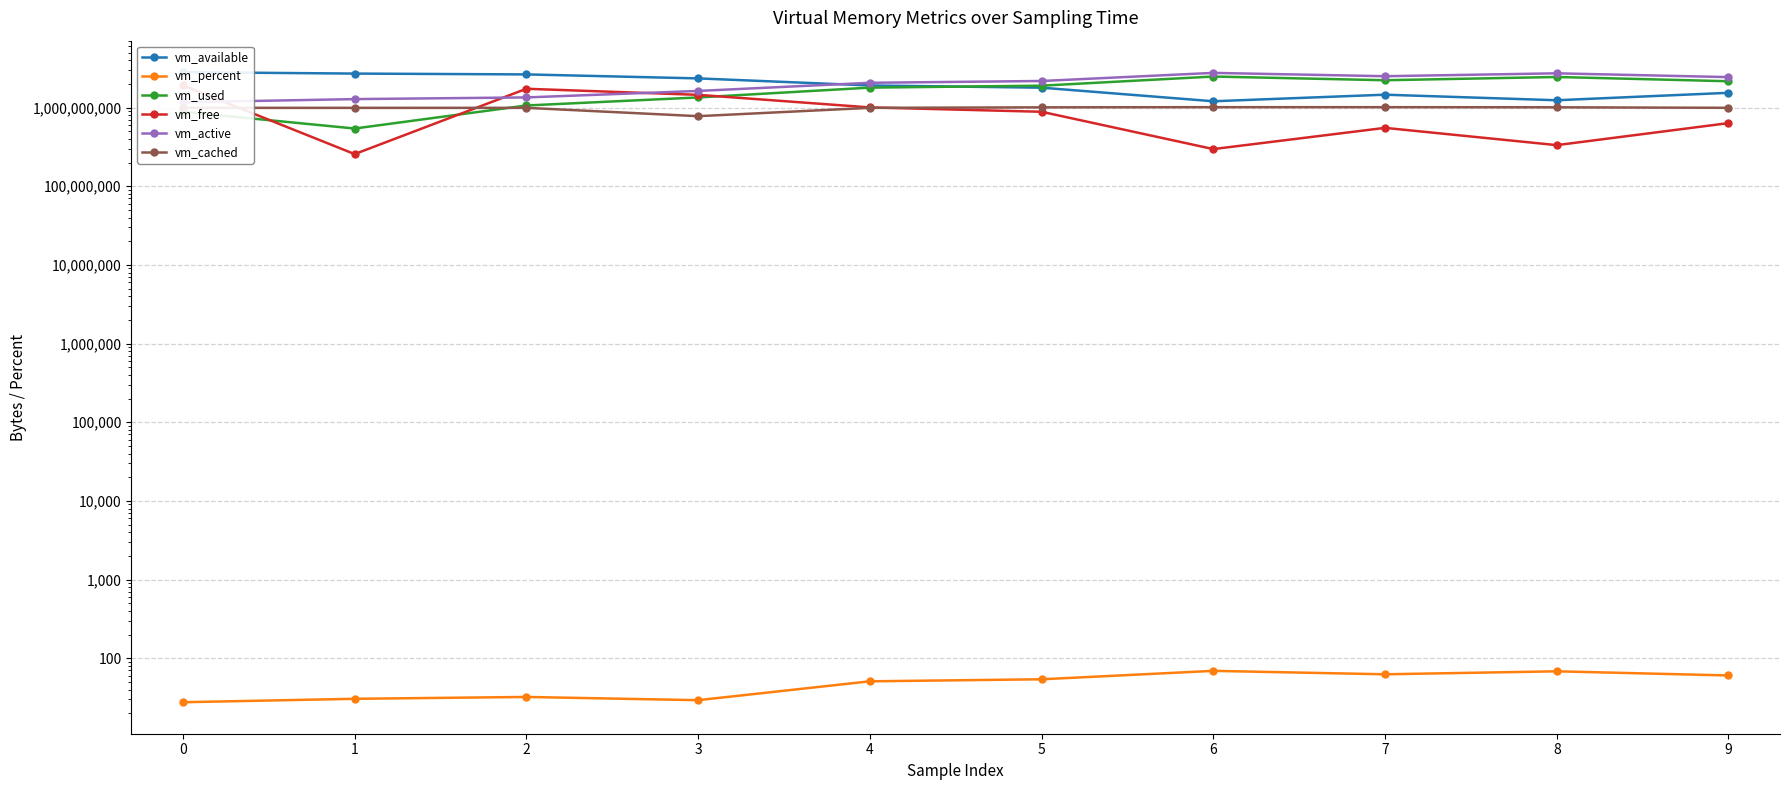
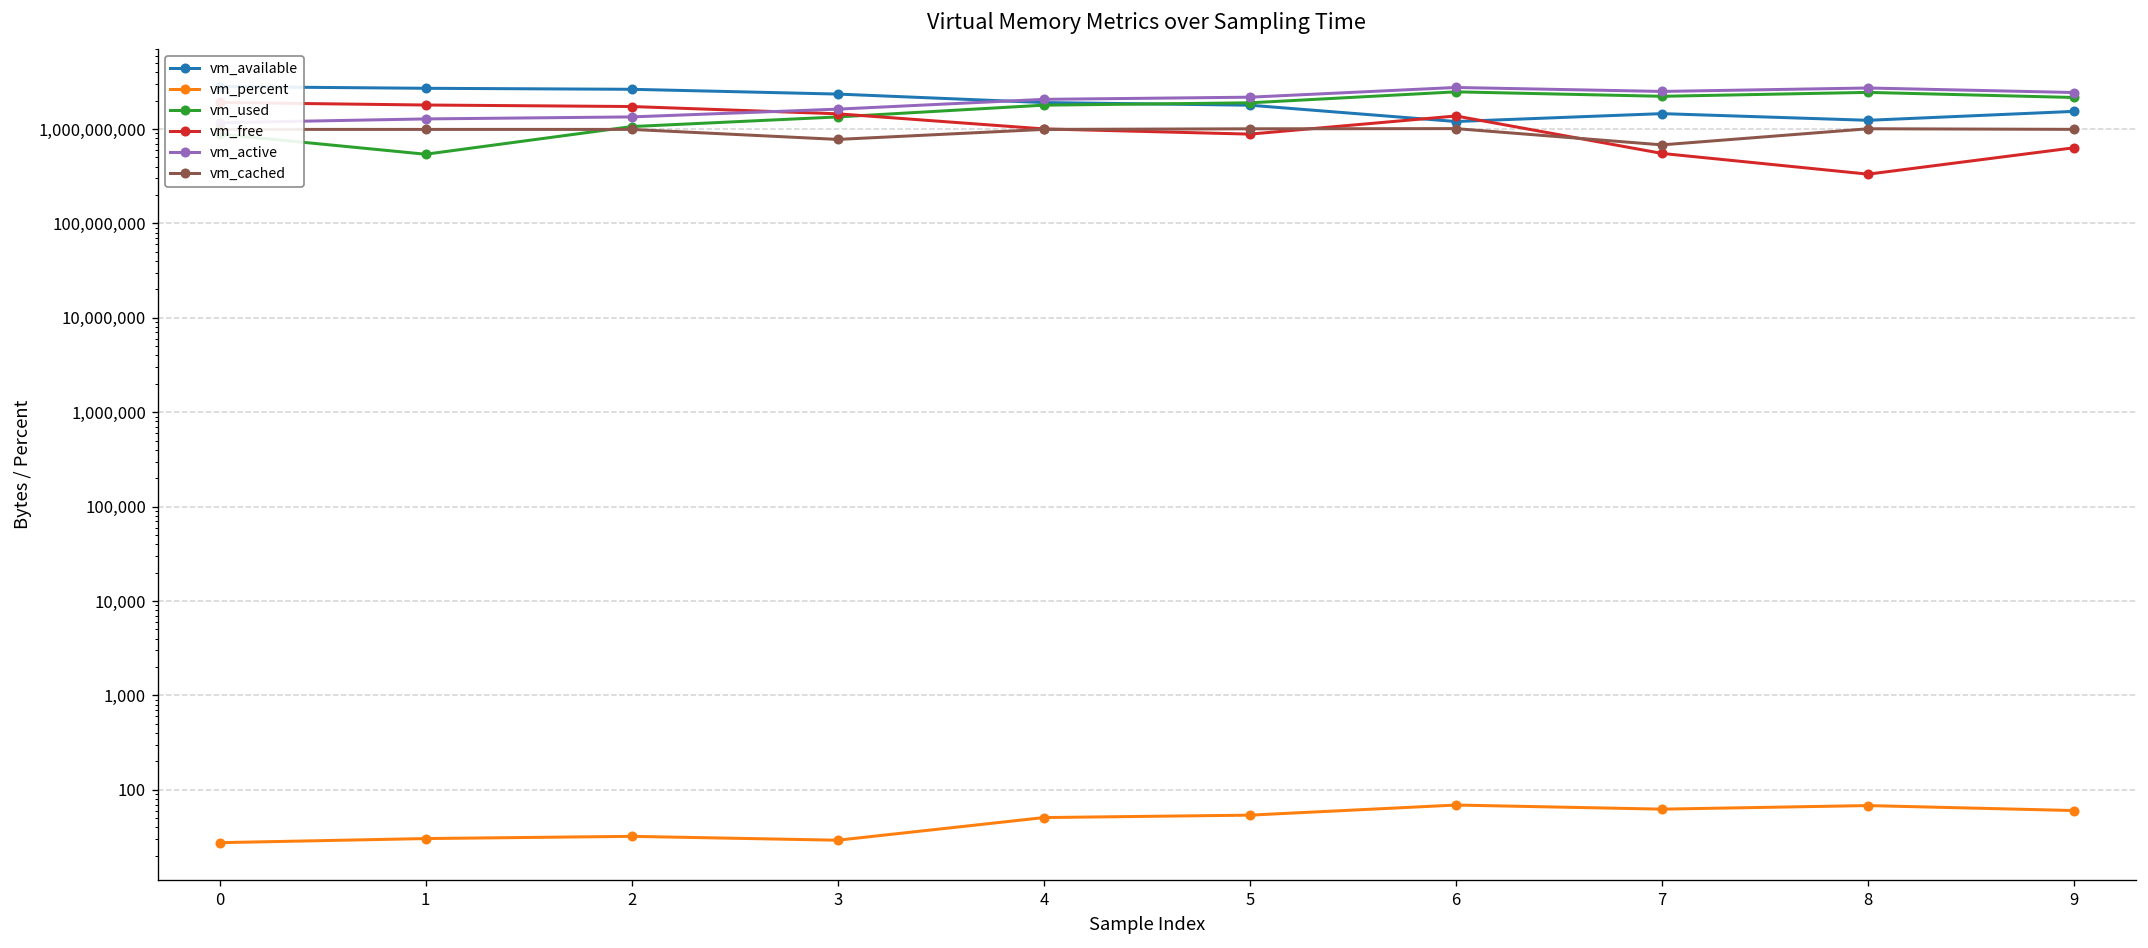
vm_free, 1: 260,000,000 -> 1,800,000,000
vm_free, 6: 300,000,000 -> 1,400,000,000
vm_cached, 7: 1,000,000,000 -> 700,000,000
